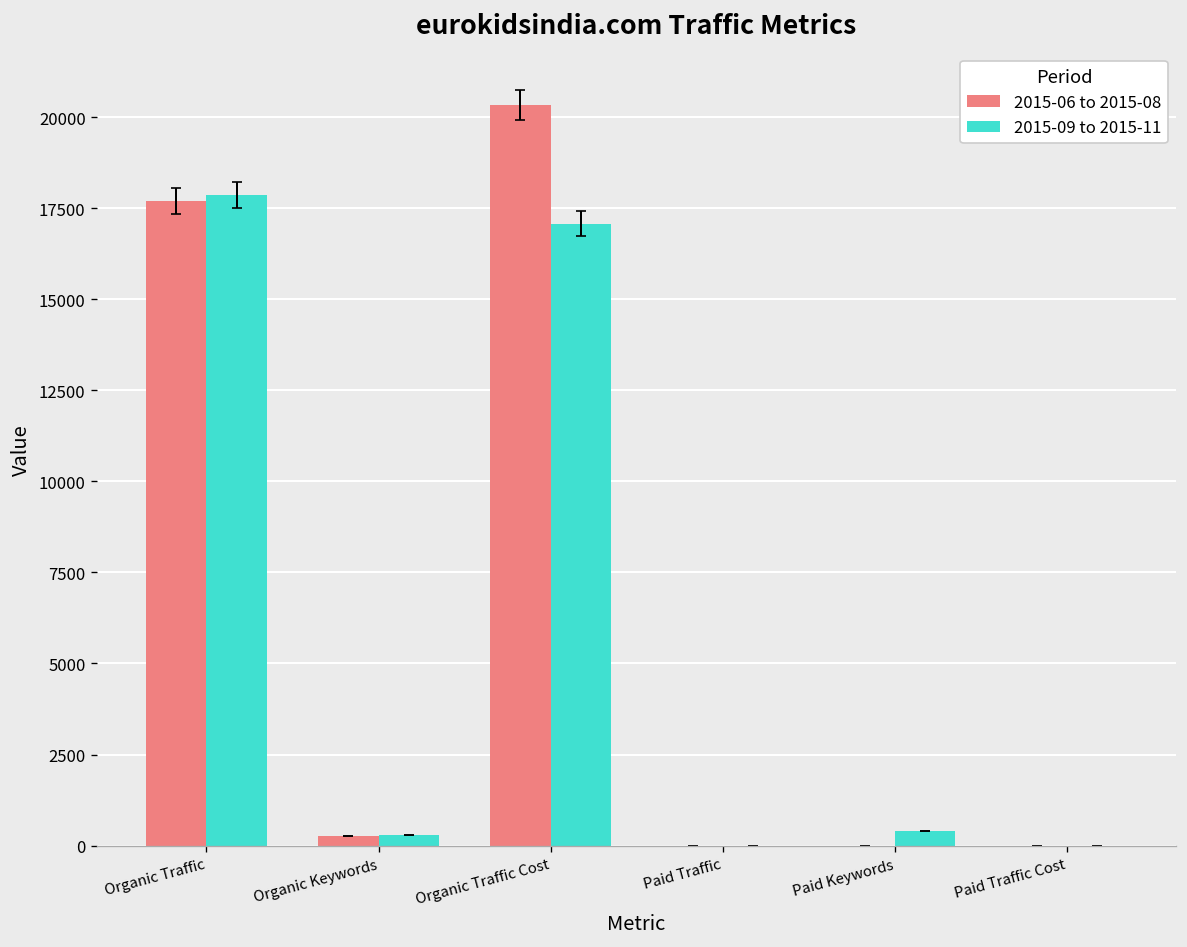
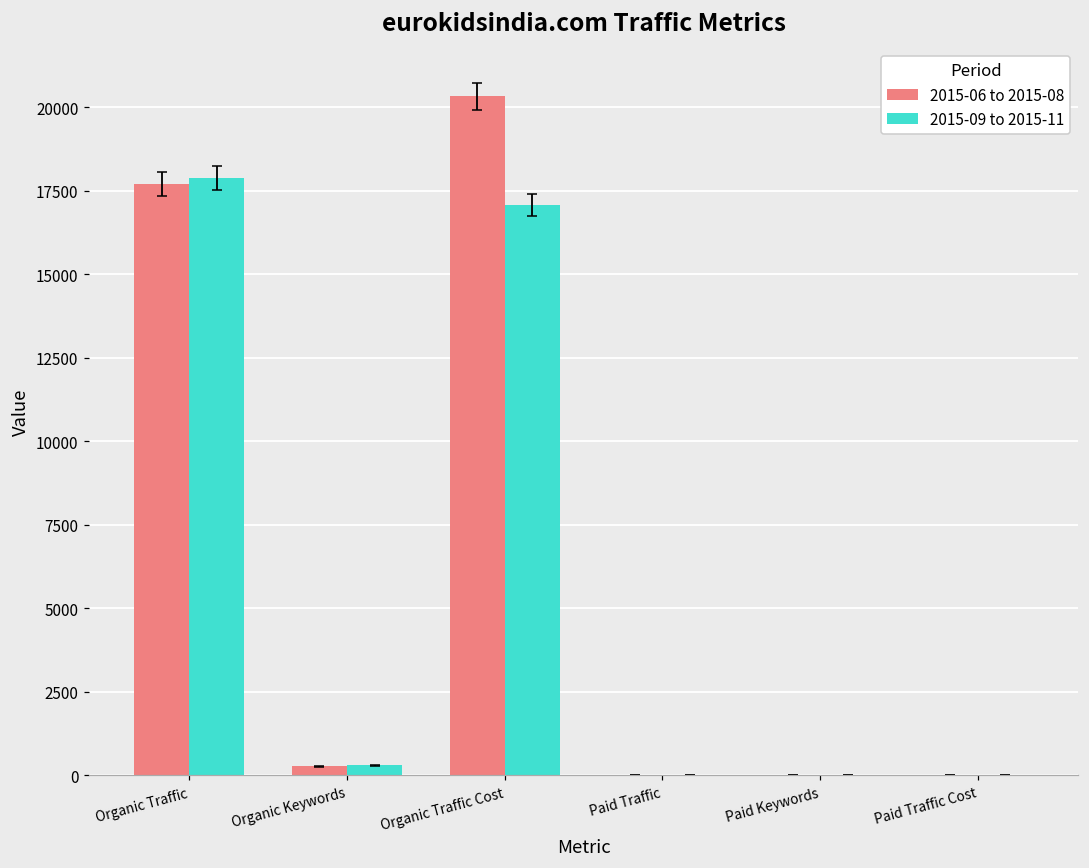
2015-09 to 2015-11, Paid Keywords: 400 -> 0
